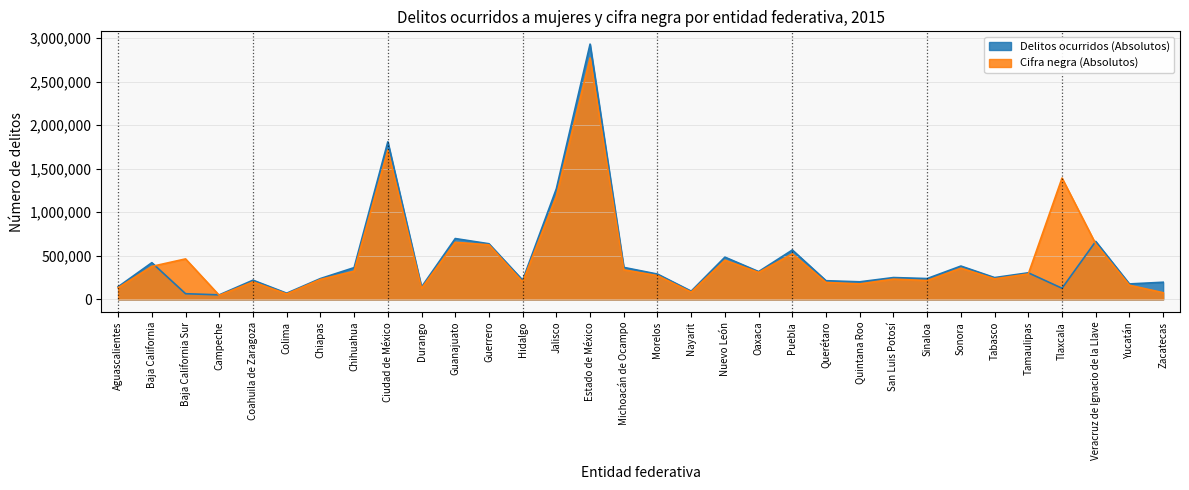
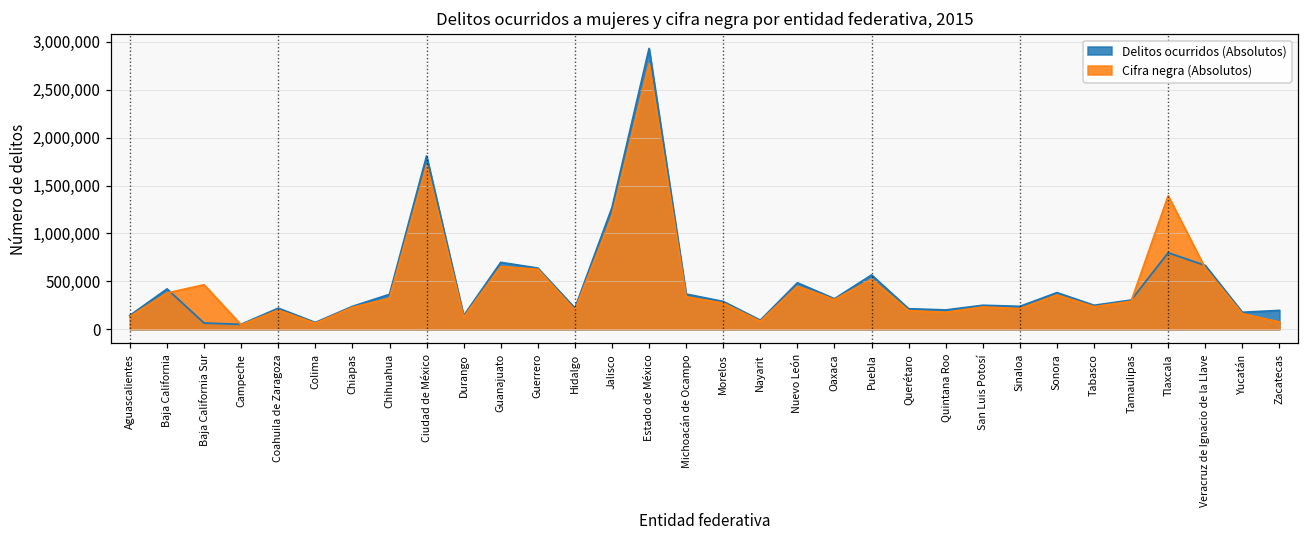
Delitos ocurridos (Absolutos), Tlaxcala: 100,000 -> 800,000
